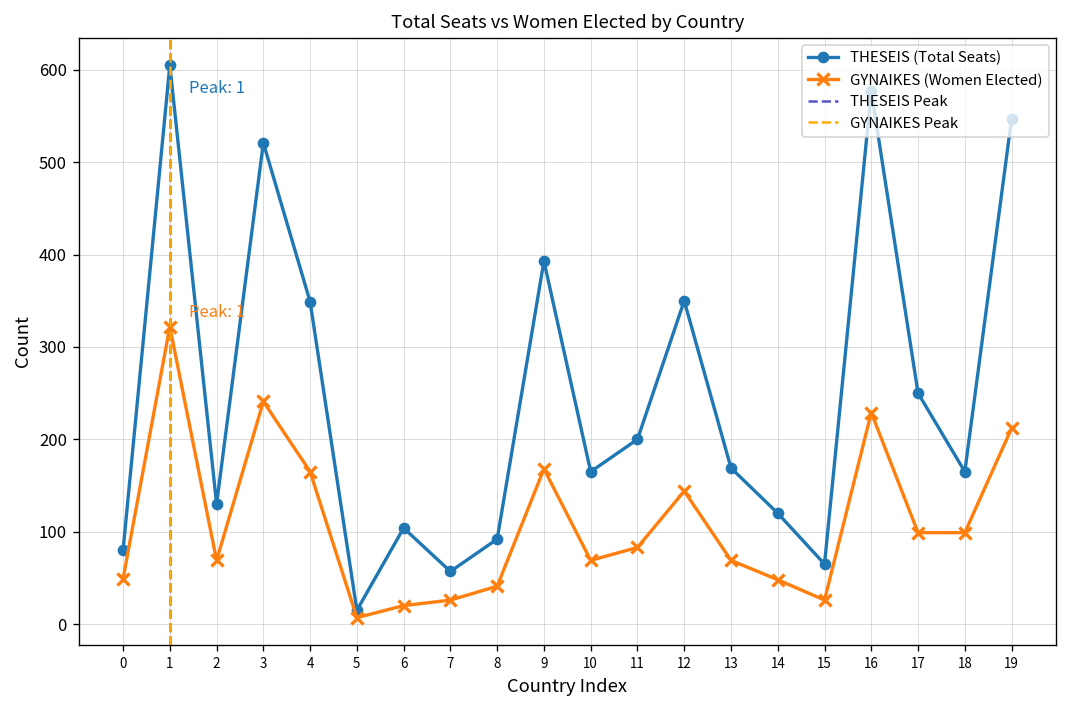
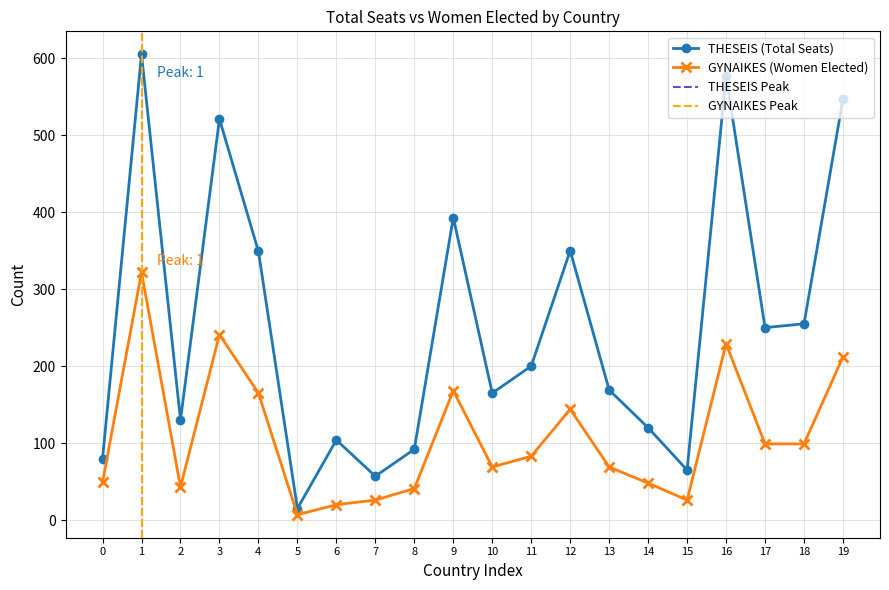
GYNAIKES (Women Elected), 2: 70 -> 40
THESEIS (Total Seats), 18: 170 -> 260
